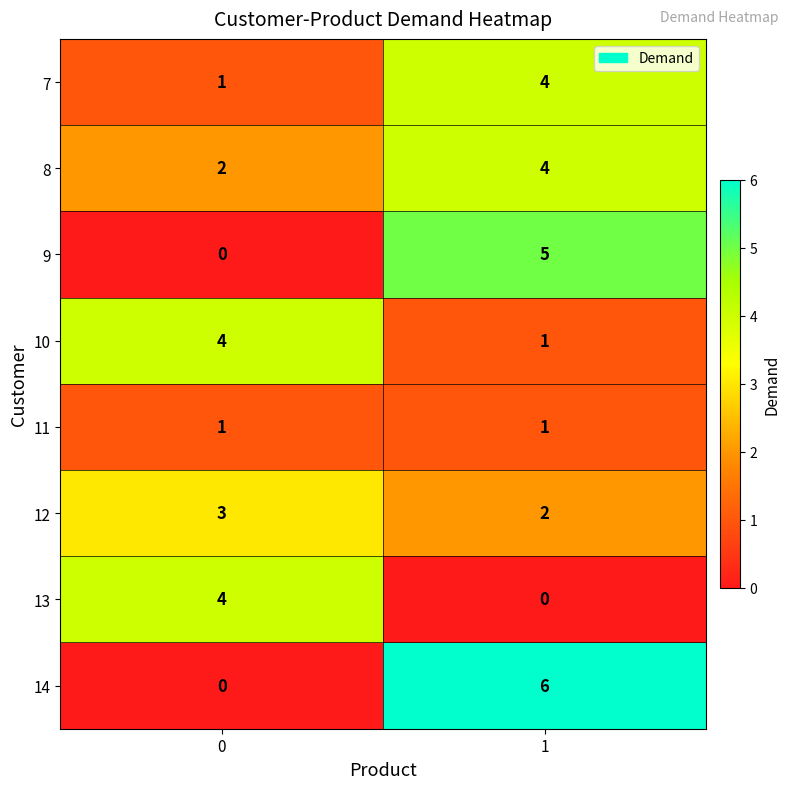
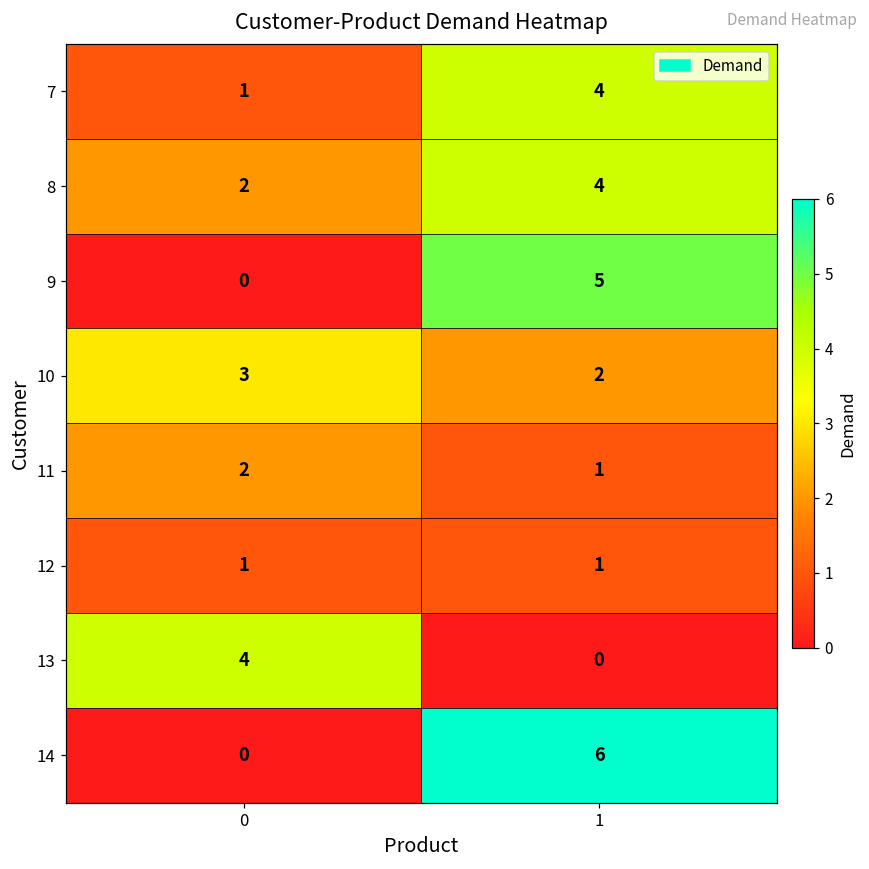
10, 0: 4 -> 3
10, 1: 1 -> 2
11, 0: 1 -> 2
12, 0: 3 -> 1
12, 1: 2 -> 1
